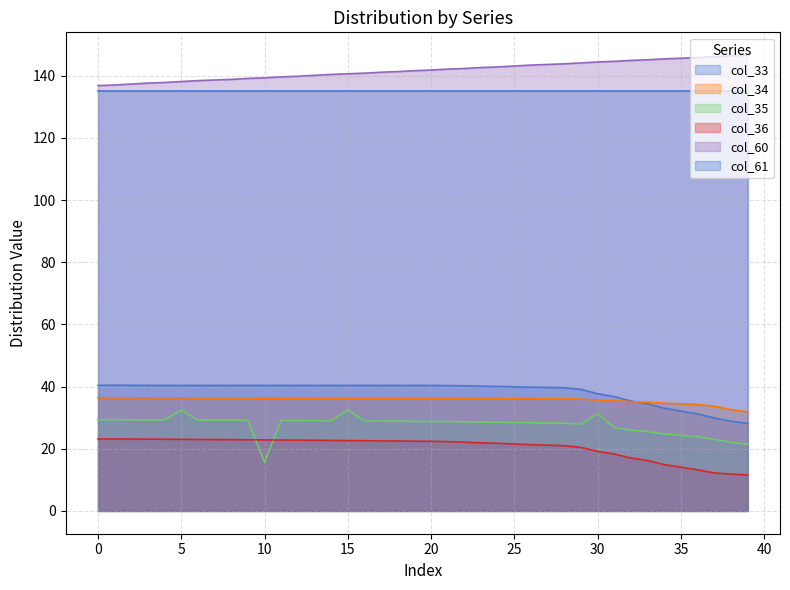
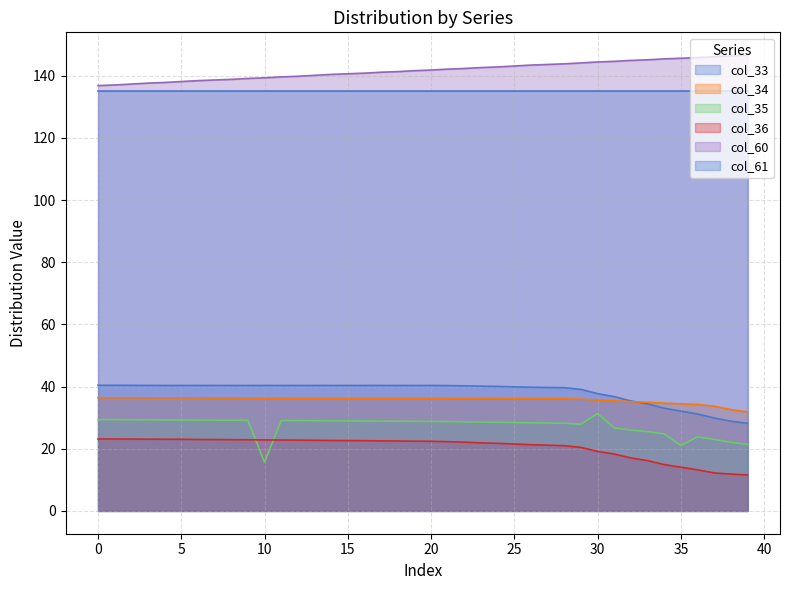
col_35, 5: 32 -> 29
col_35, 15: 32 -> 29
col_35, 35: 24 -> 21
